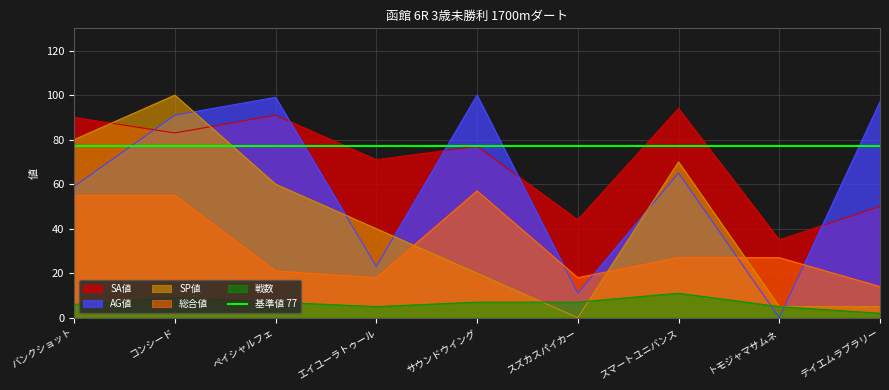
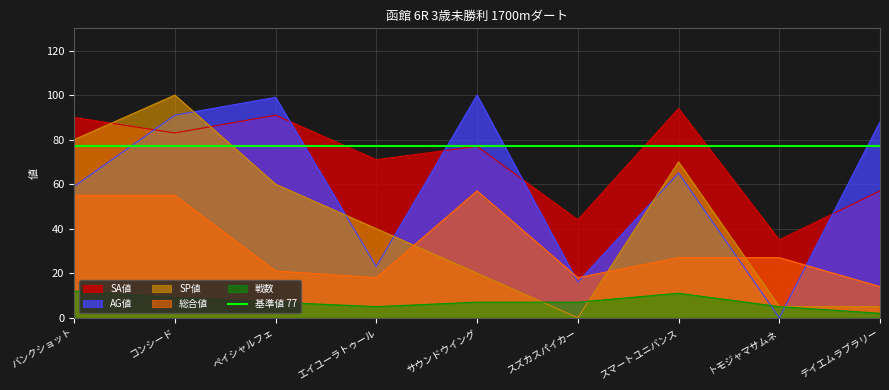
戦数, バンクショット: 6 -> 12
AG値, スズカスパイカー: 11 -> 16
SA値, テイエムラブラリー: 50 -> 57
AG値, テイエムラブラリー: 97 -> 88
